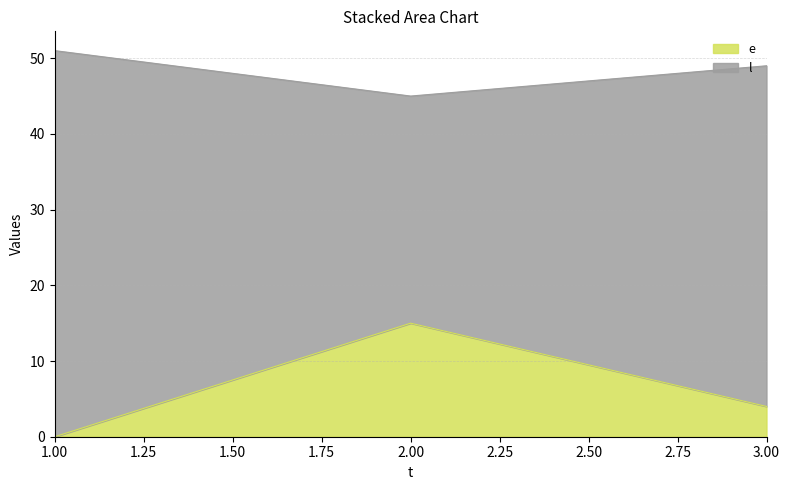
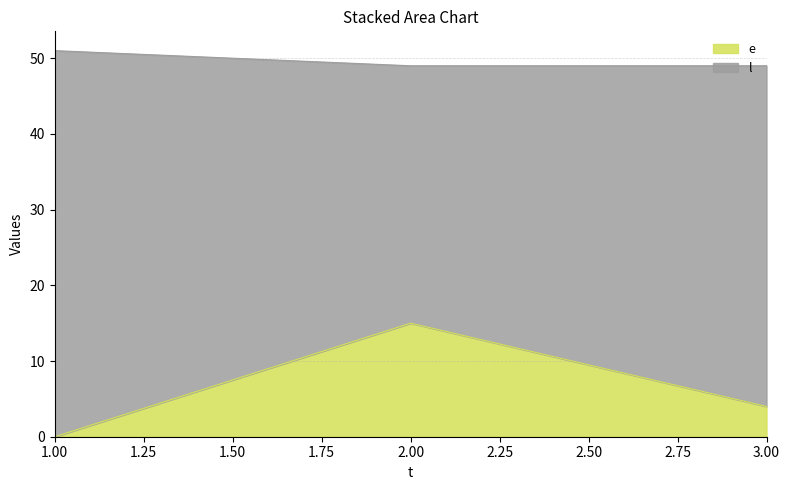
l, 2.00: 30 -> 34
